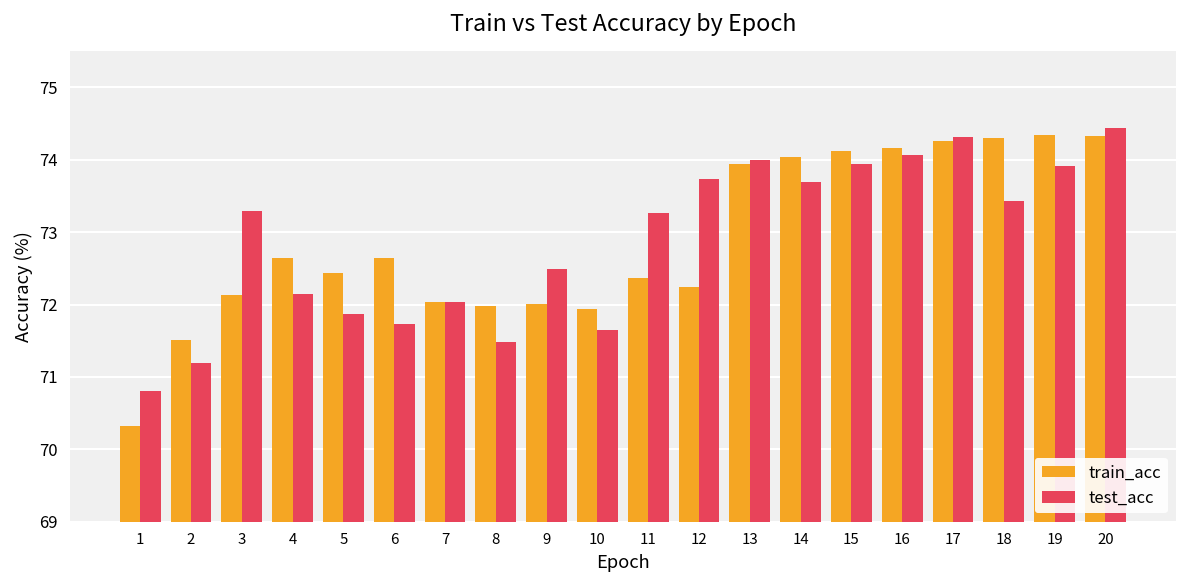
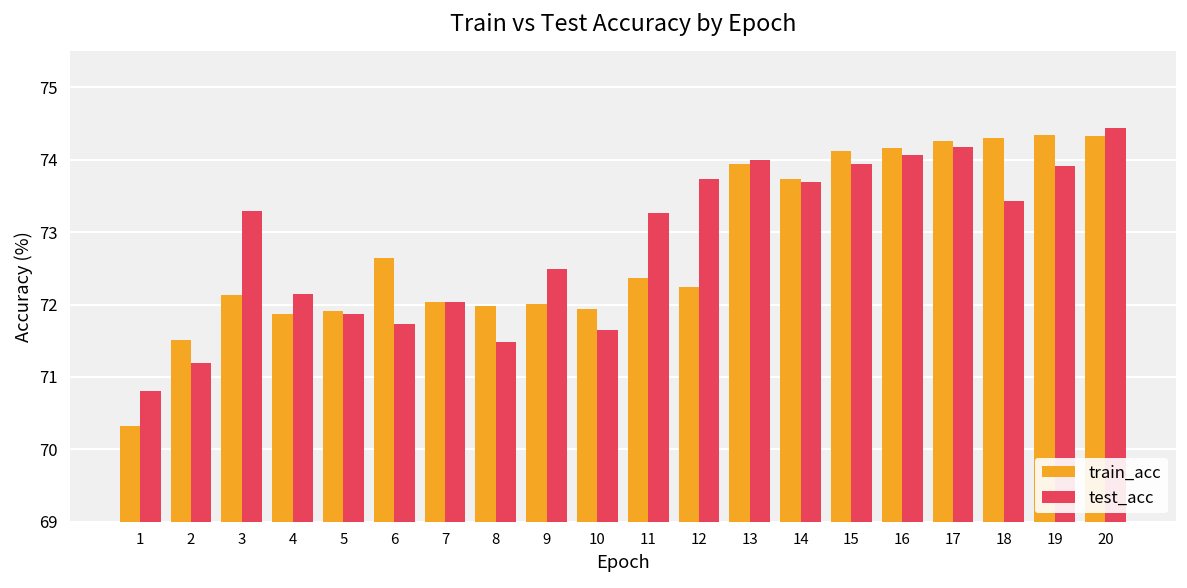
train_acc, 4: 72.6 -> 71.9
train_acc, 5: 72.4 -> 71.9
train_acc, 14: 74.0 -> 73.7
test_acc, 17: 74.3 -> 74.2
